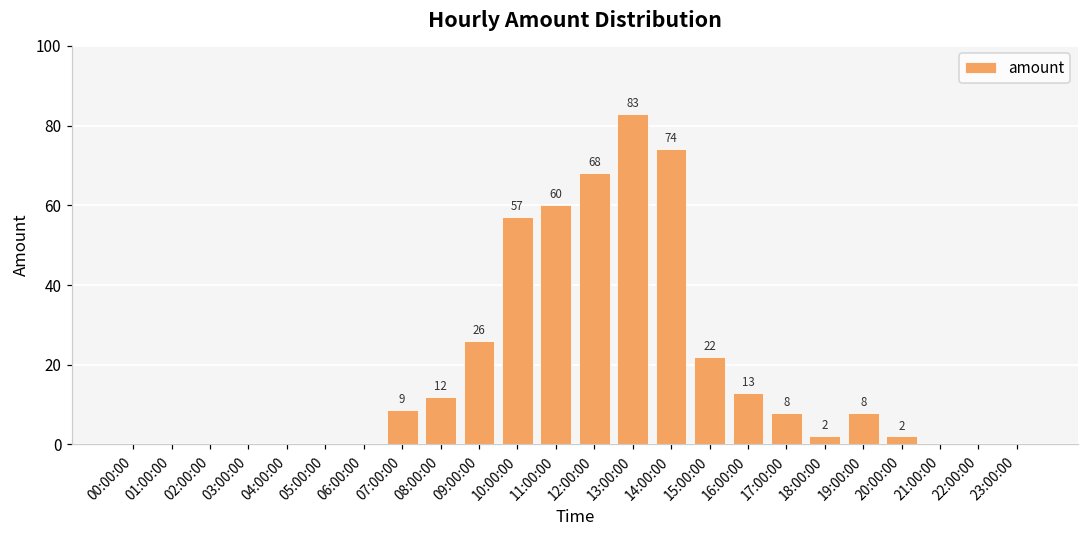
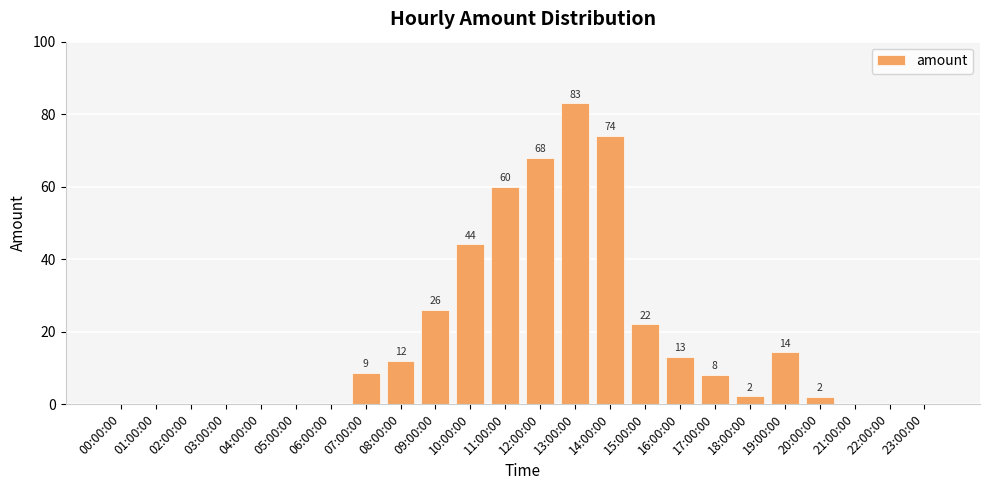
10:00:00: 57 -> 44
19:00:00: 8 -> 14
